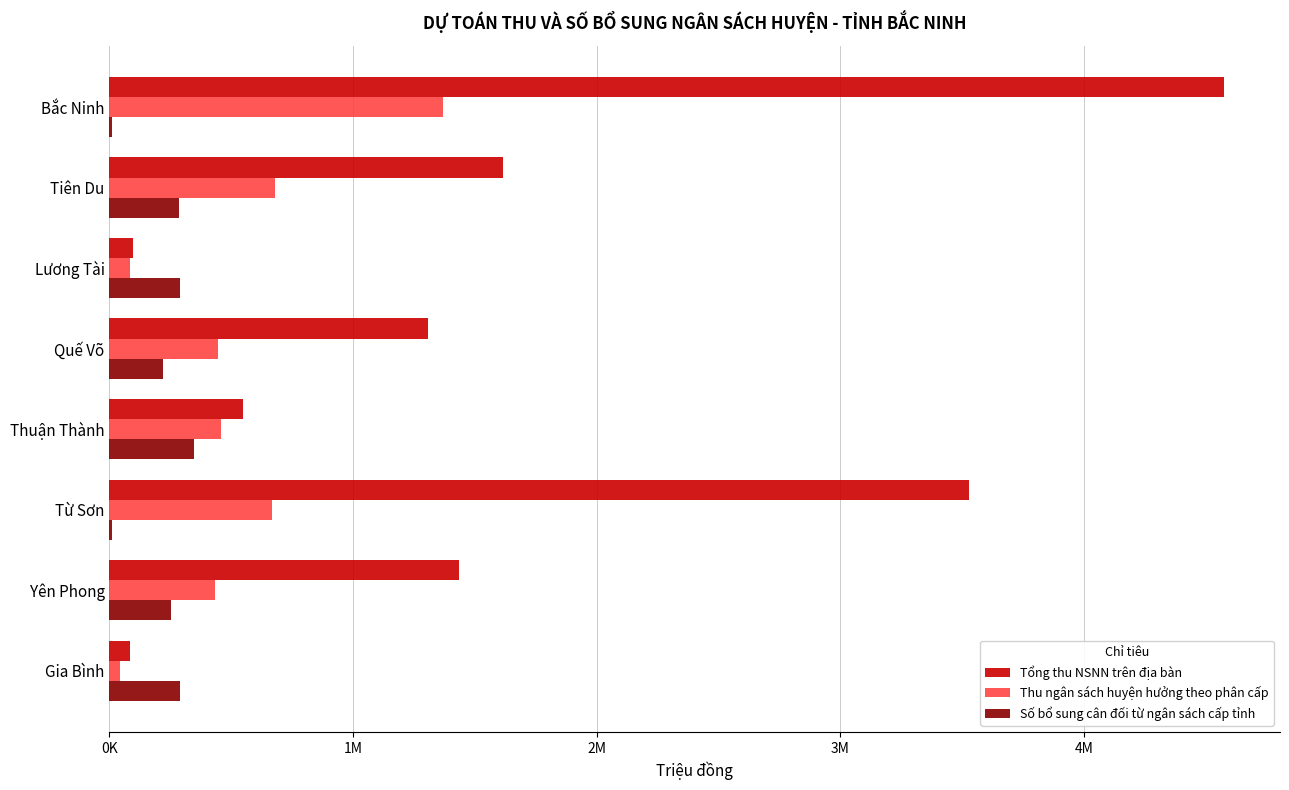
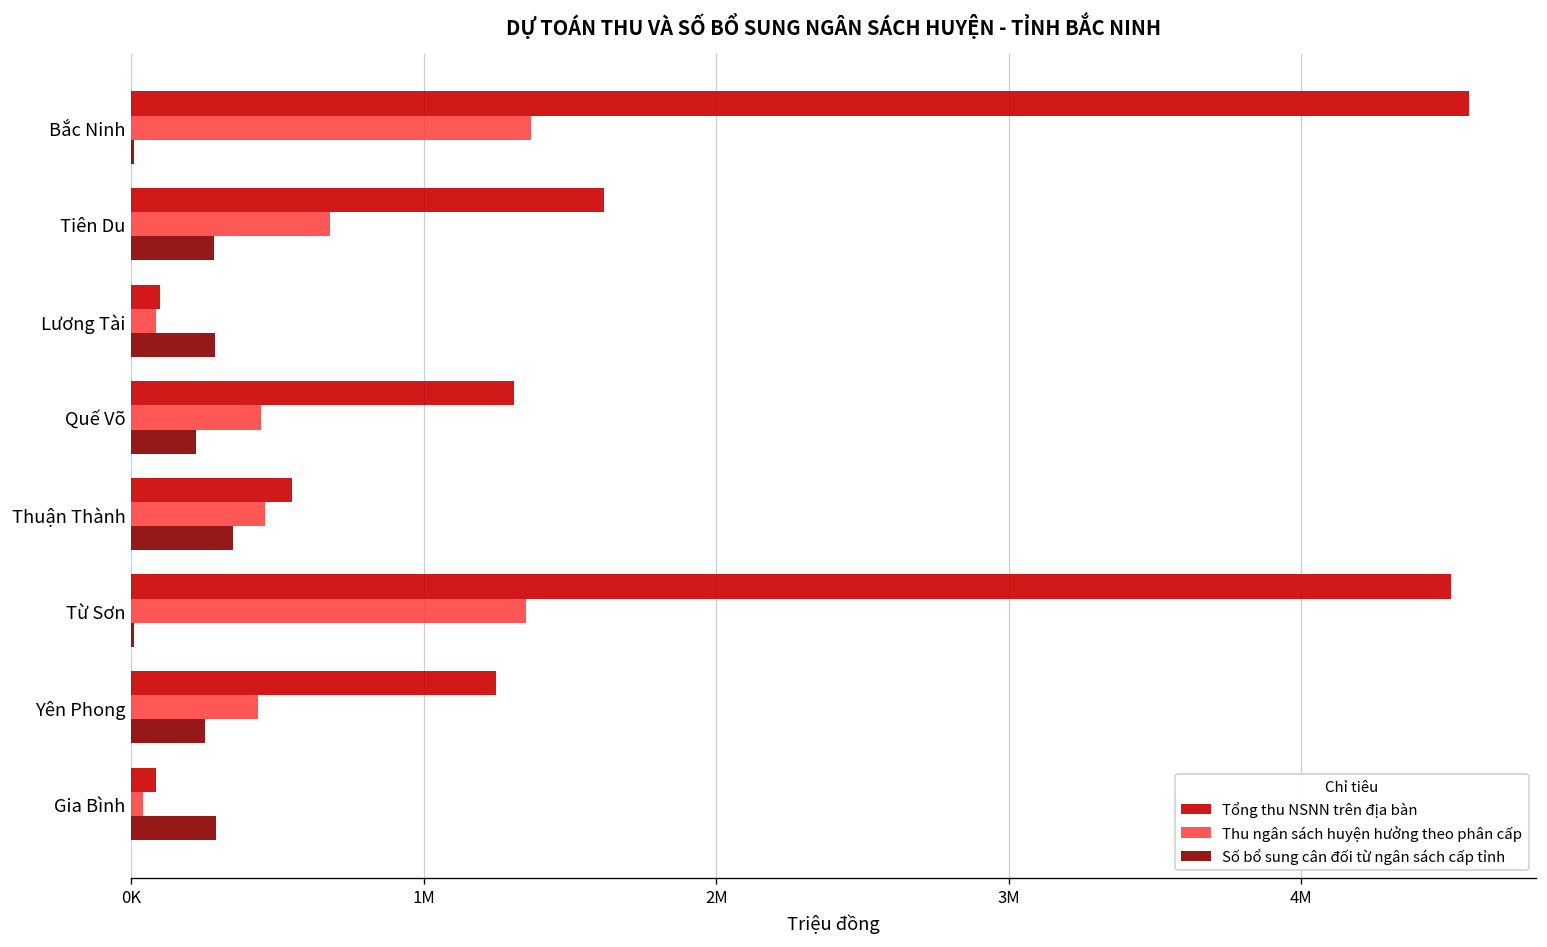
Tổng thu NSNN trên địa bàn, Từ Sơn: 3530000 -> 4510000
Thu ngân sách huyện hưởng theo phân cấp, Từ Sơn: 670000 -> 1350000
Tổng thu NSNN trên địa bàn, Yên Phong: 1430000 -> 1250000
